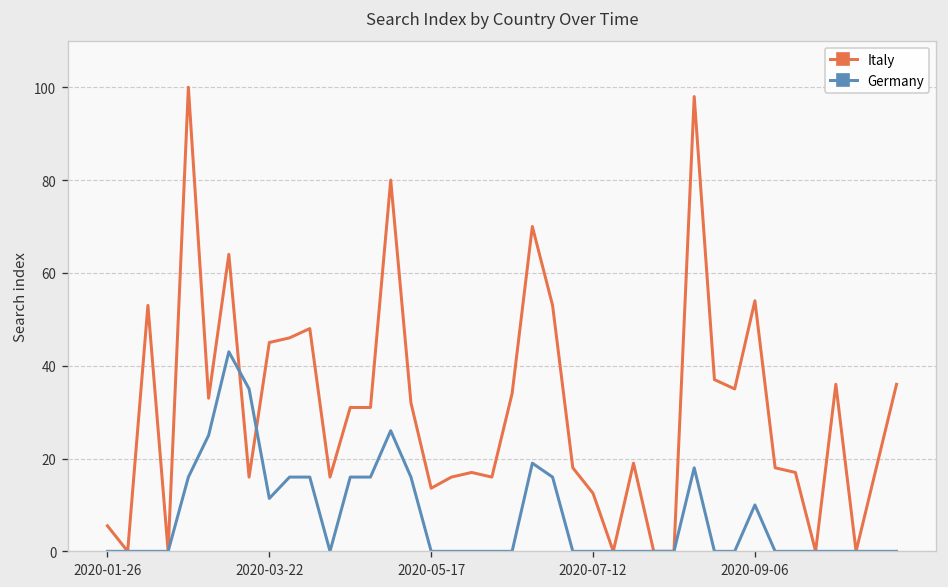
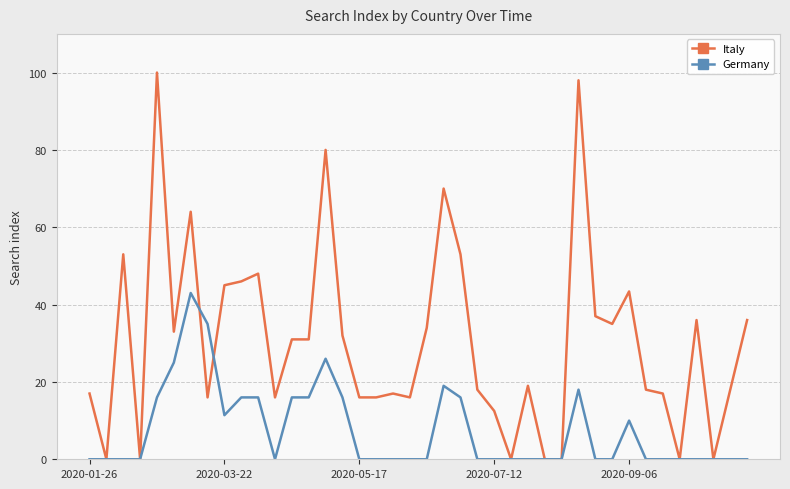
Italy, 2020-01-26: 6 -> 17
Italy, 2020-05-17: 14 -> 16
Italy, 2020-09-06: 54 -> 43
